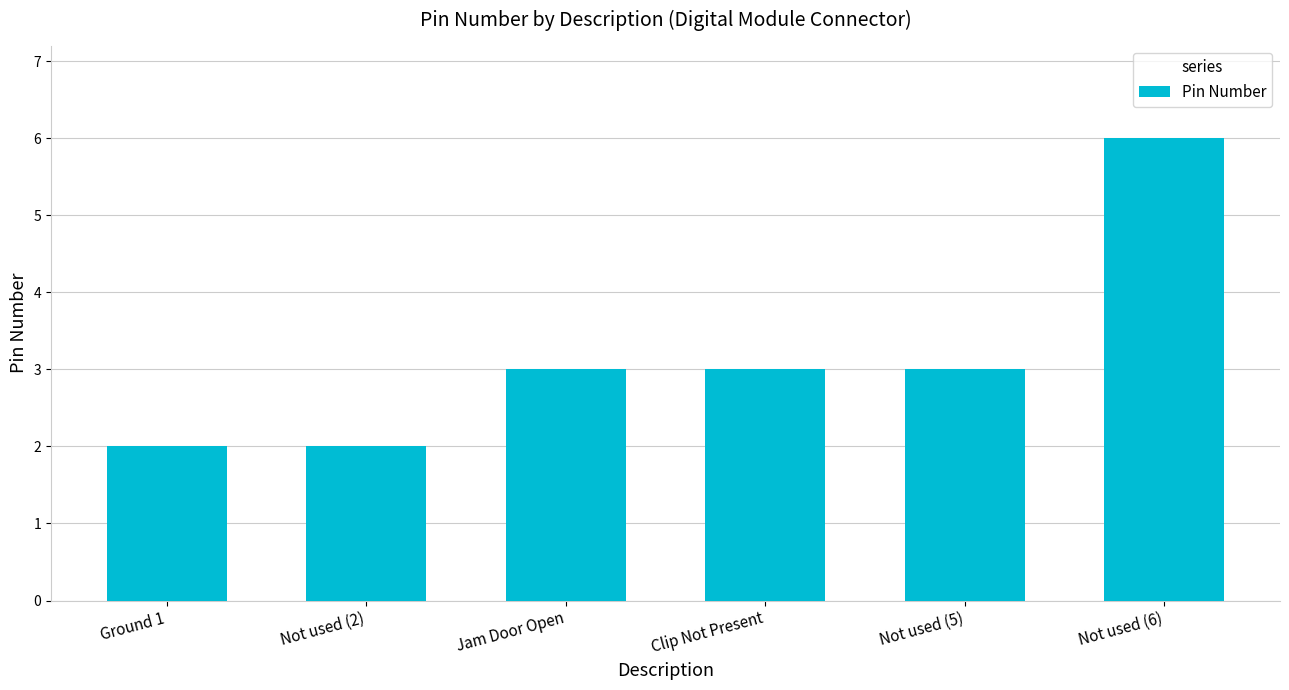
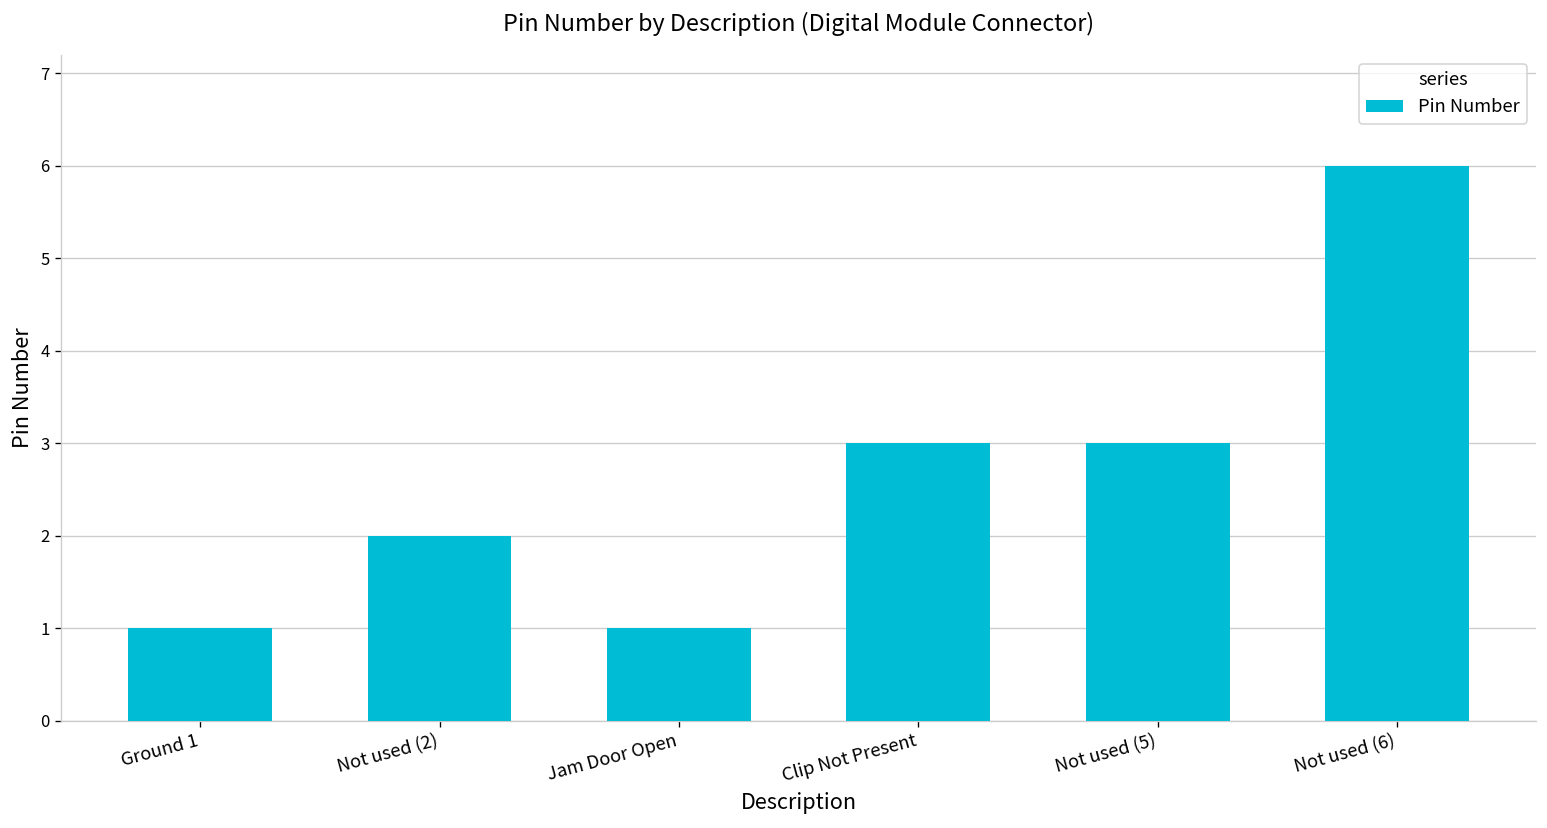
Ground 1: 2 -> 1
Jam Door Open: 3 -> 1
